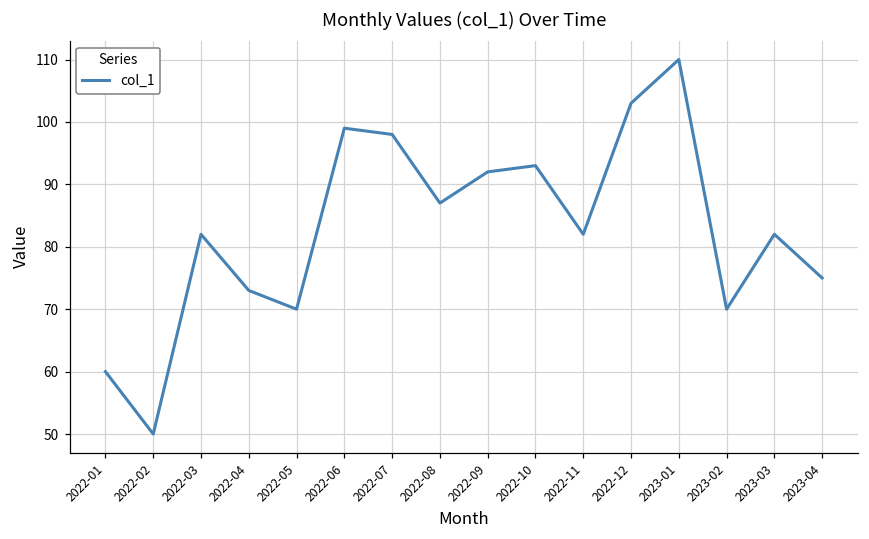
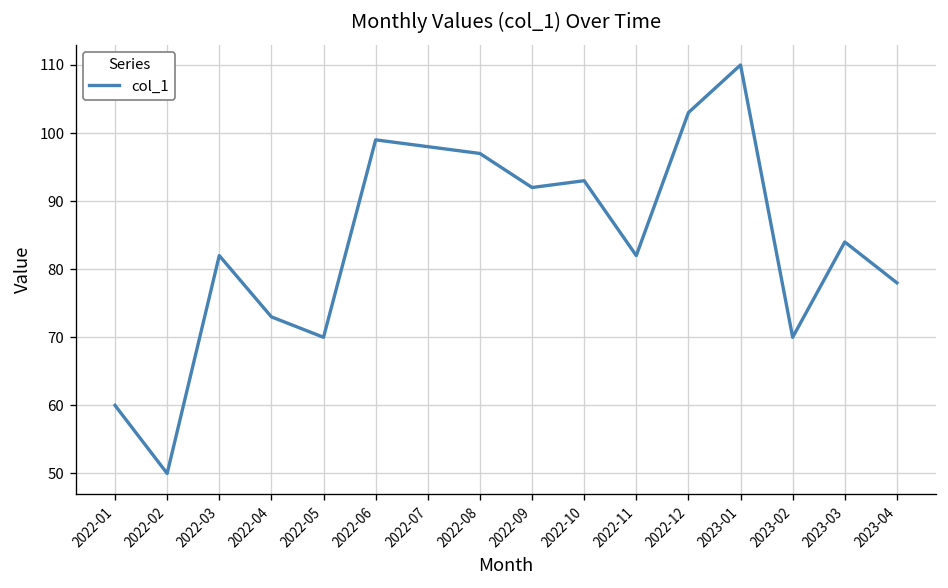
2022-08: 87 -> 97
2023-03: 82 -> 84
2023-04: 75 -> 78
